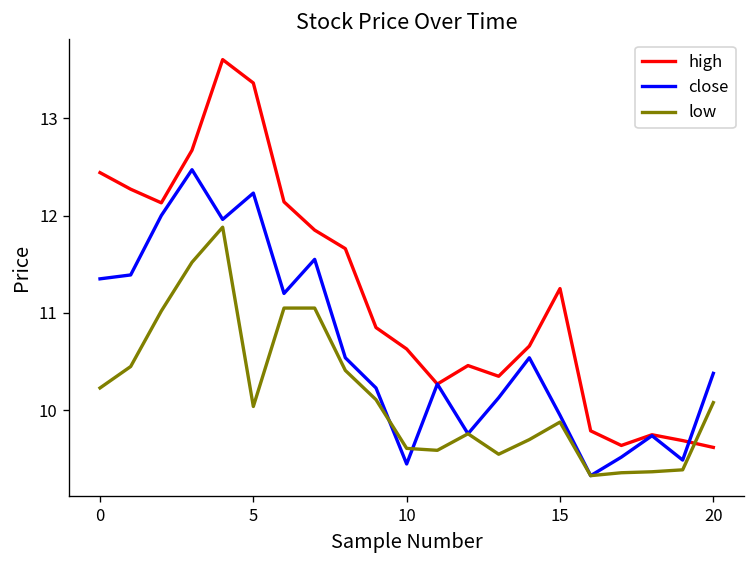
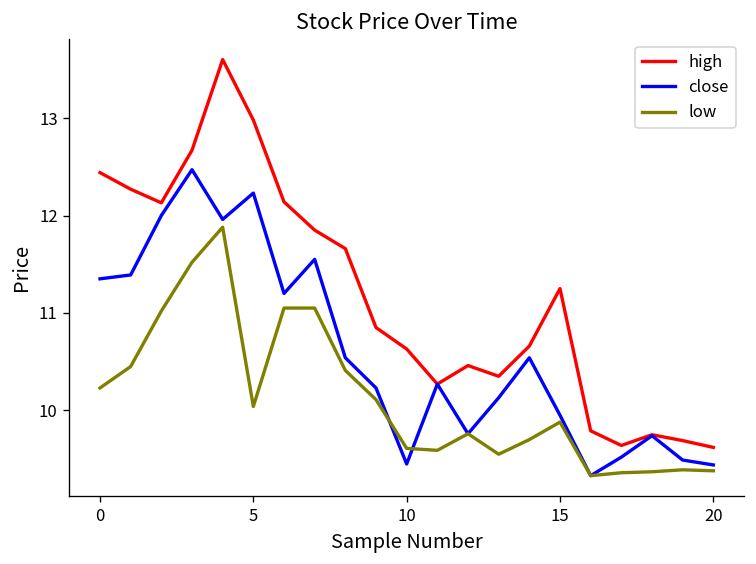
high, 5: 13.4 -> 13.0
close, 20: 10.4 -> 9.4
low, 20: 10.1 -> 9.4
